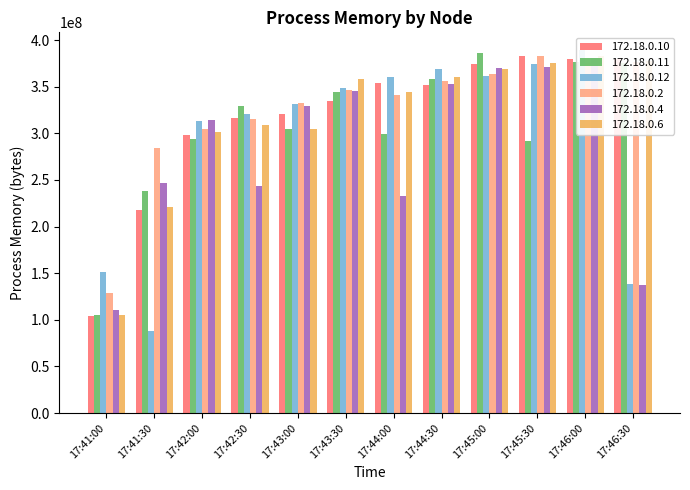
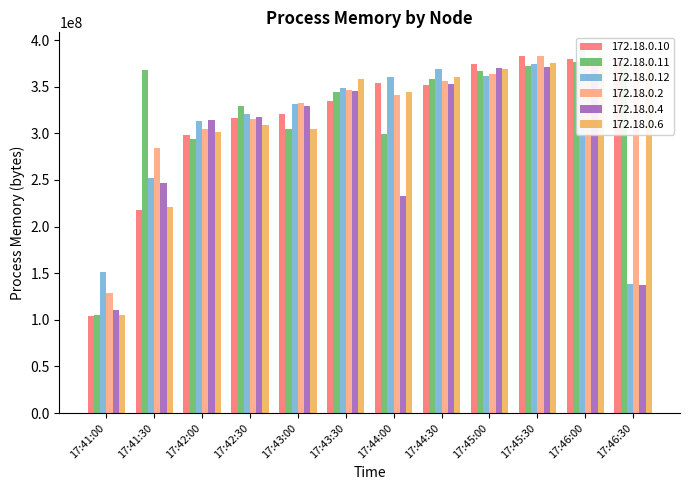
172.18.0.11, 17:41:30: 240000000 -> 370000000
172.18.0.12, 17:41:30: 90000000 -> 250000000
172.18.0.4, 17:42:30: 240000000 -> 320000000
172.18.0.11, 17:45:00: 390000000 -> 370000000
172.18.0.11, 17:45:30: 290000000 -> 370000000
